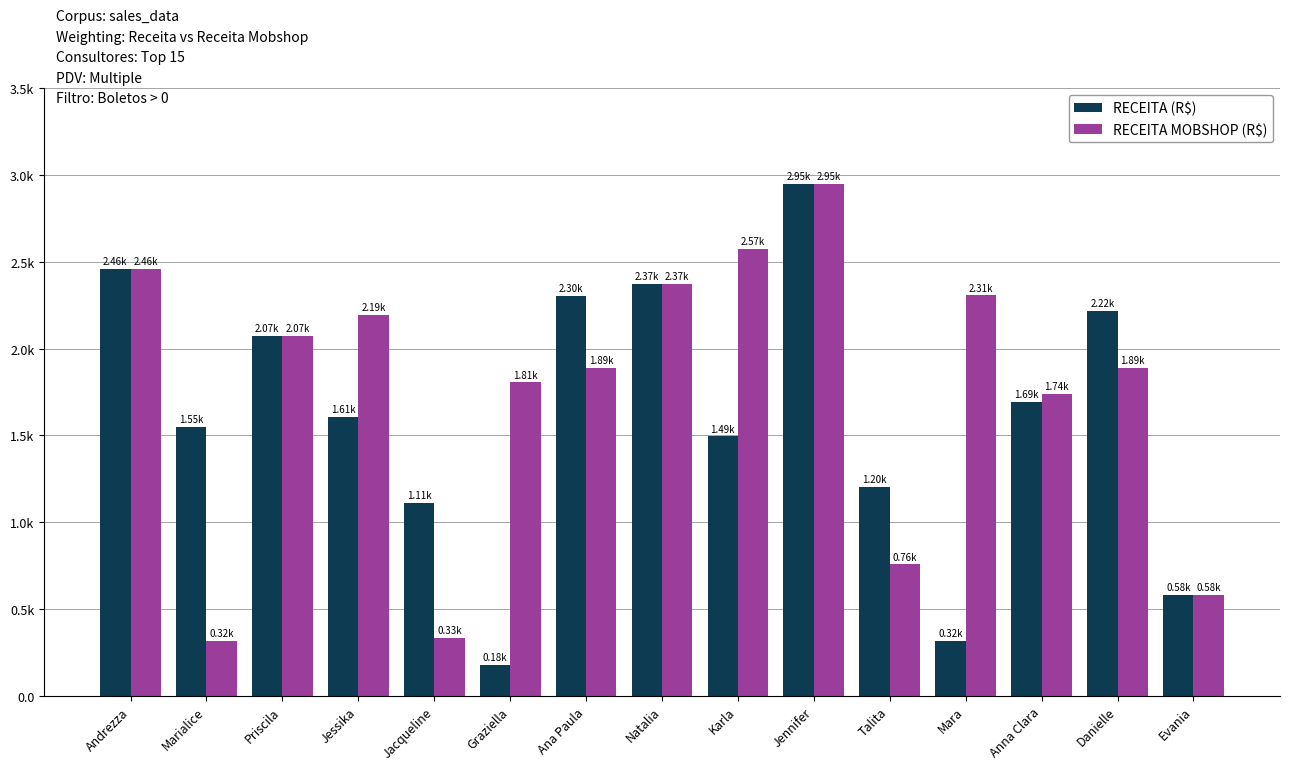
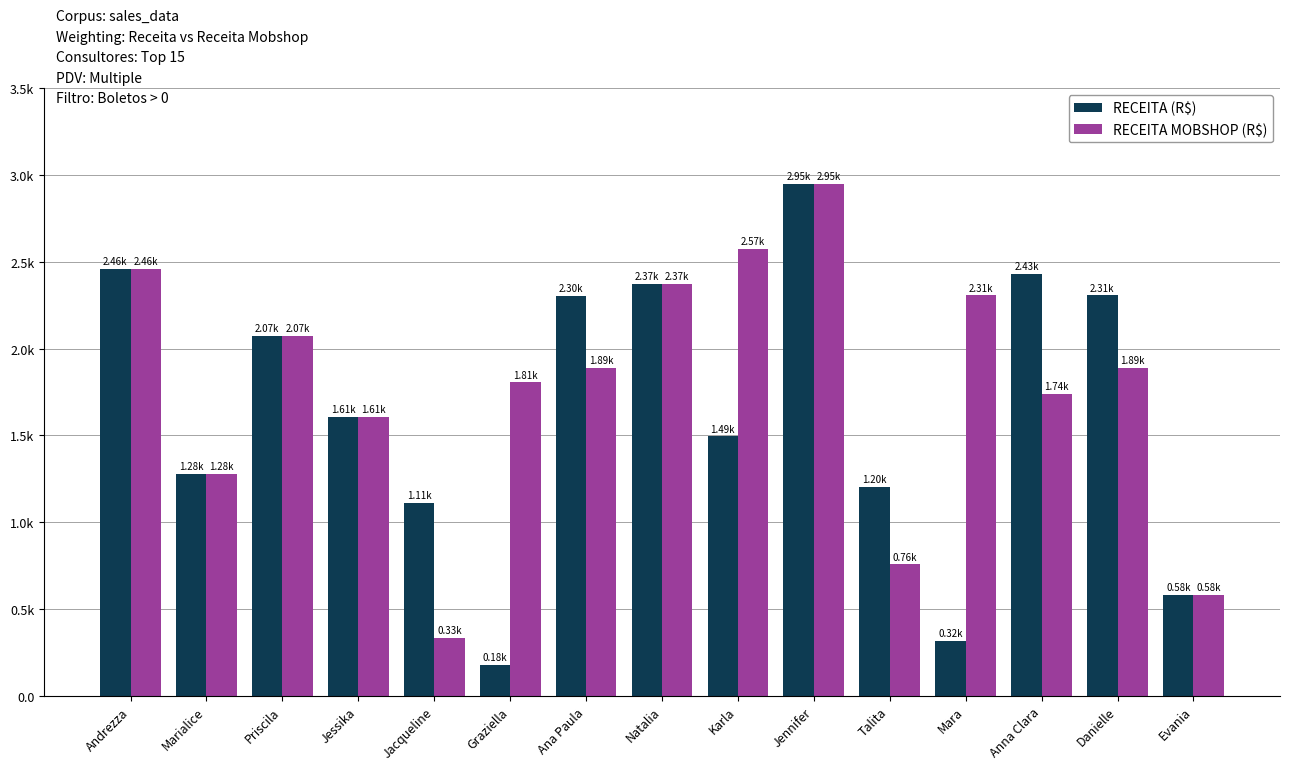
RECEITA (R$), Marialice: 1.55k -> 1.28k
RECEITA MOBSHOP (R$), Marialice: 0.32k -> 1.28k
RECEITA MOBSHOP (R$), Jessika: 2.19k -> 1.61k
RECEITA (R$), Anna Clara: 1.69k -> 2.43k
RECEITA (R$), Danielle: 2.22k -> 2.31k
